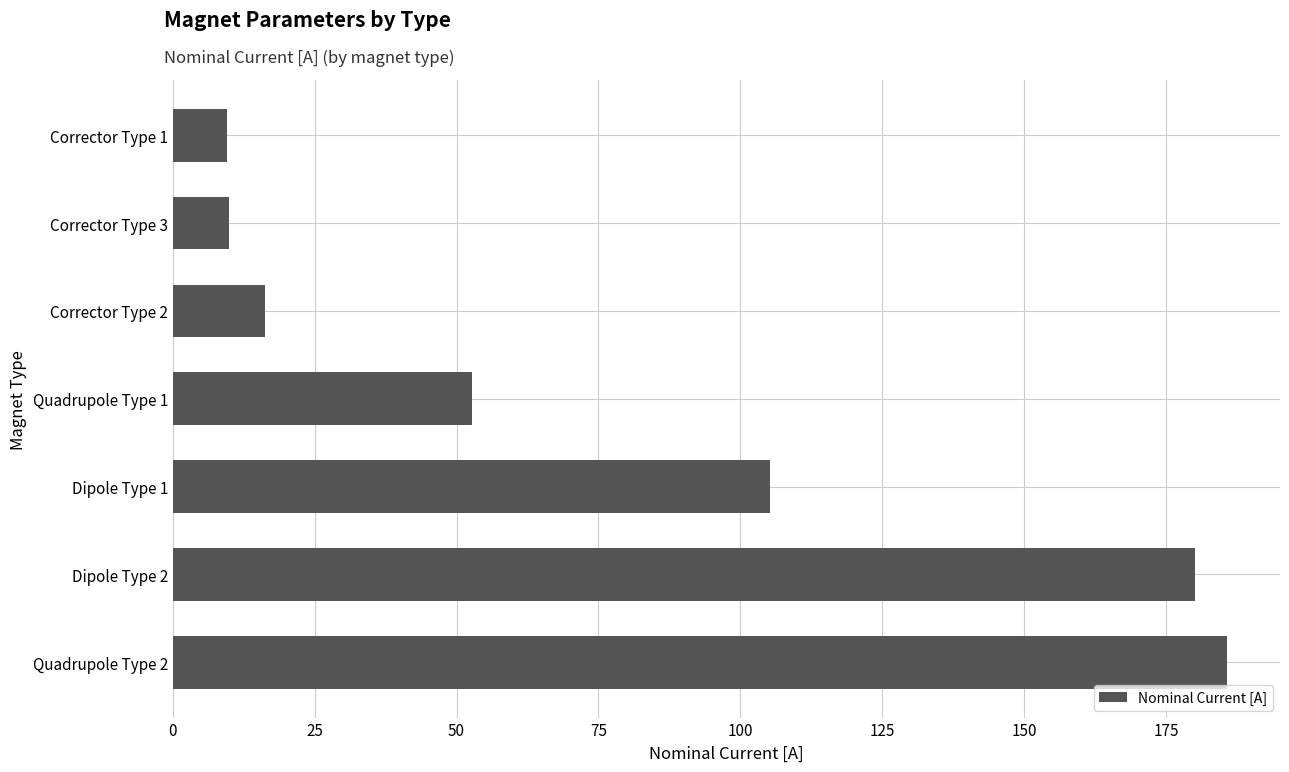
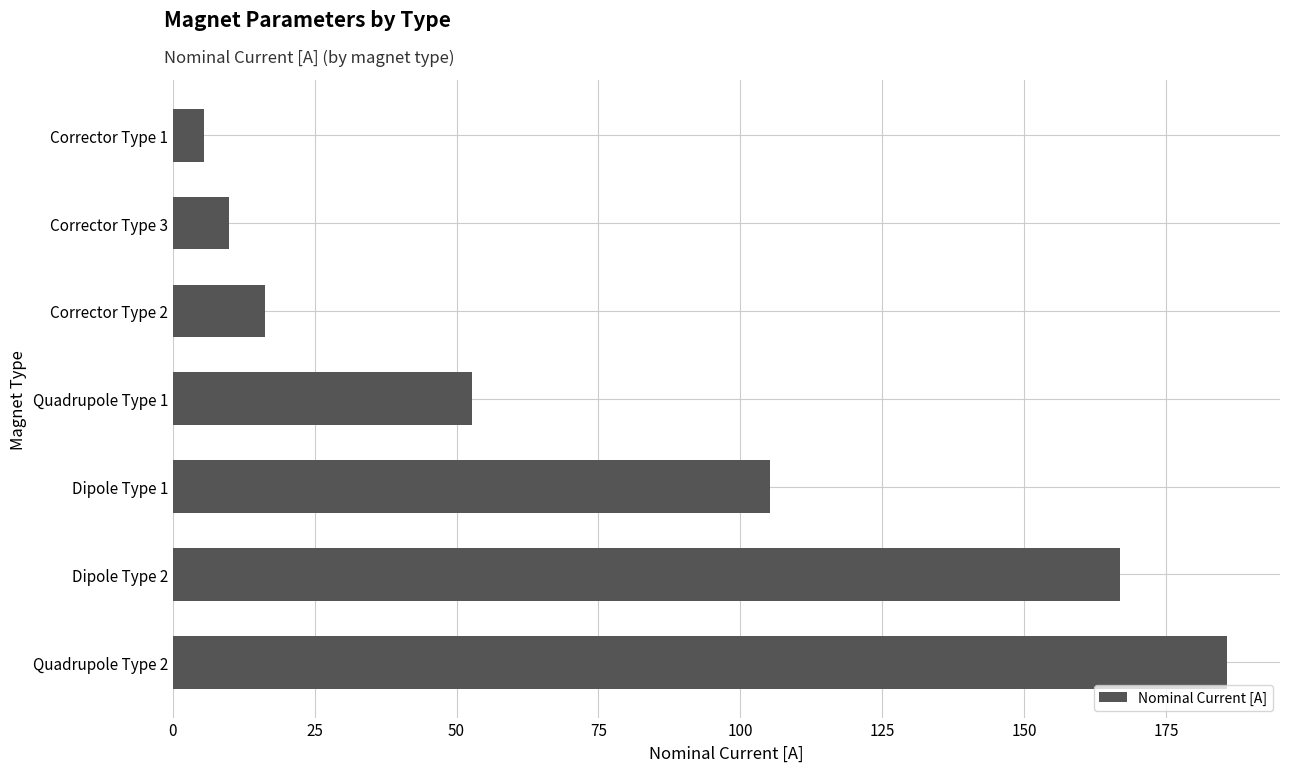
Corrector Type 1: 10 -> 6
Dipole Type 2: 180 -> 167
